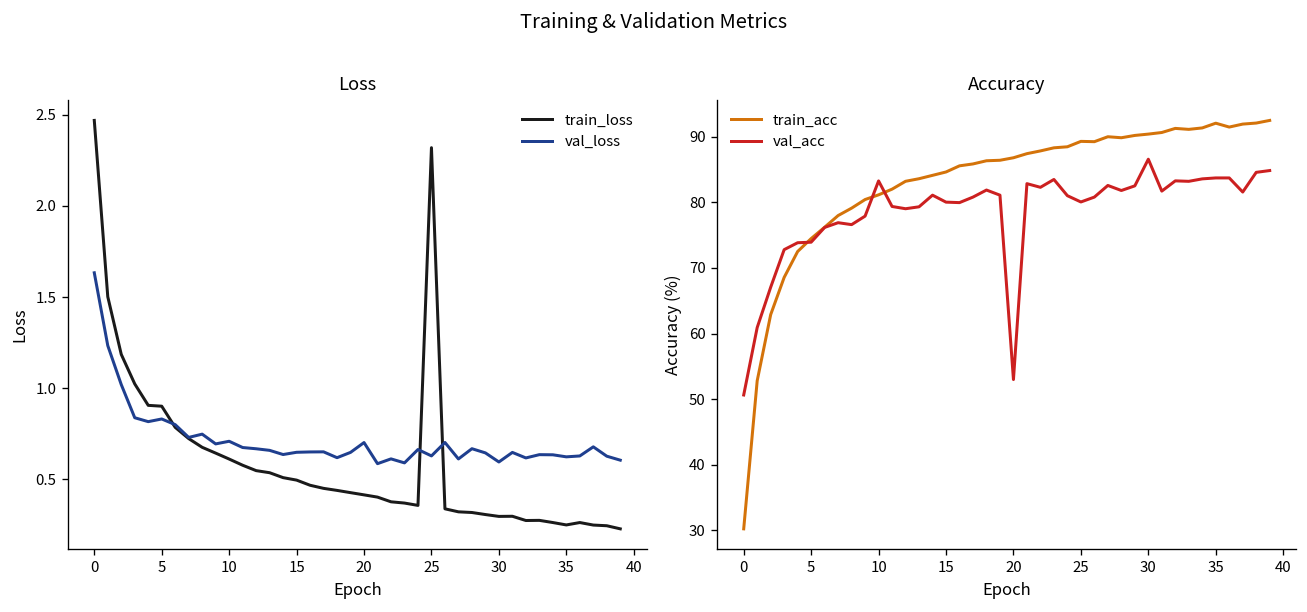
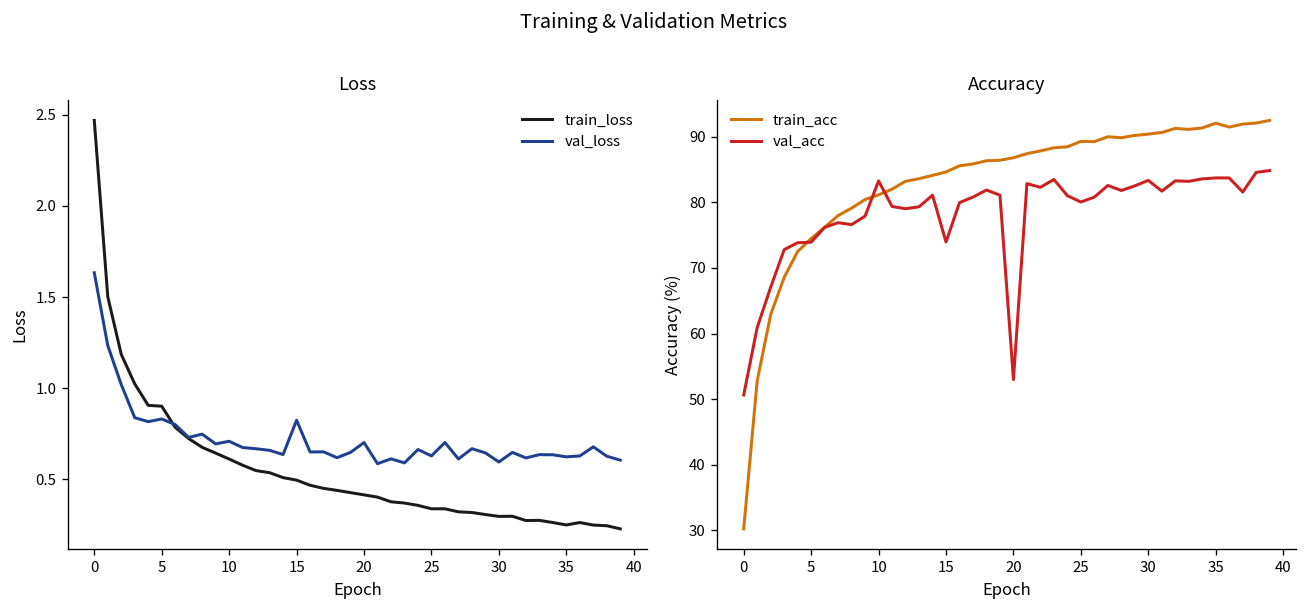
Loss, val_loss, 15: 0.65 -> 0.82
Loss, train_loss, 25: 2.32 -> 0.34
Accuracy, val_acc, 15: 80 -> 74
Accuracy, val_acc, 30: 87 -> 83
